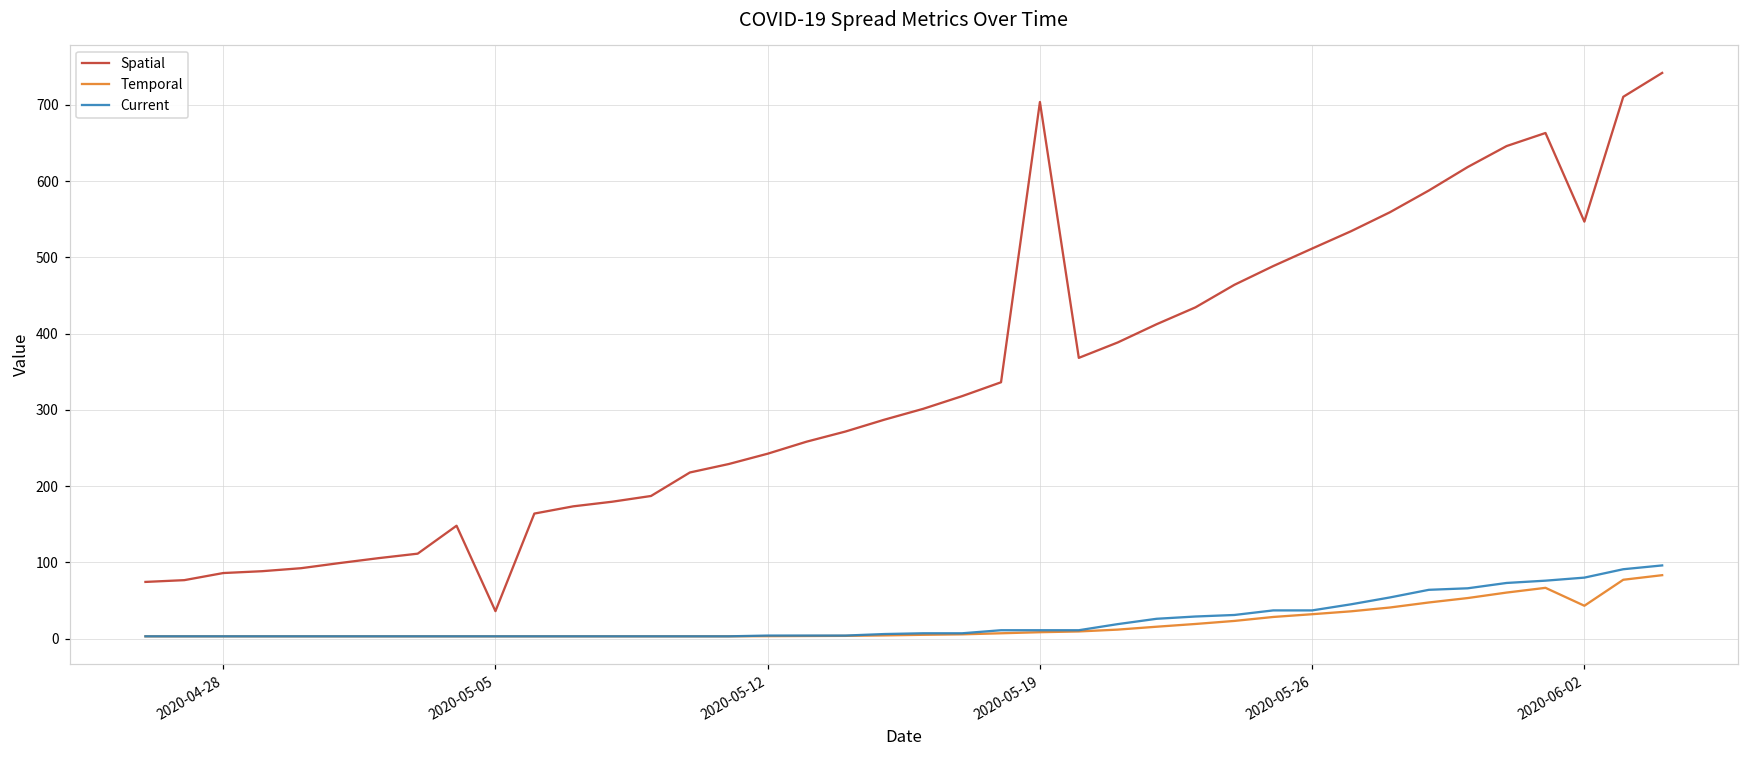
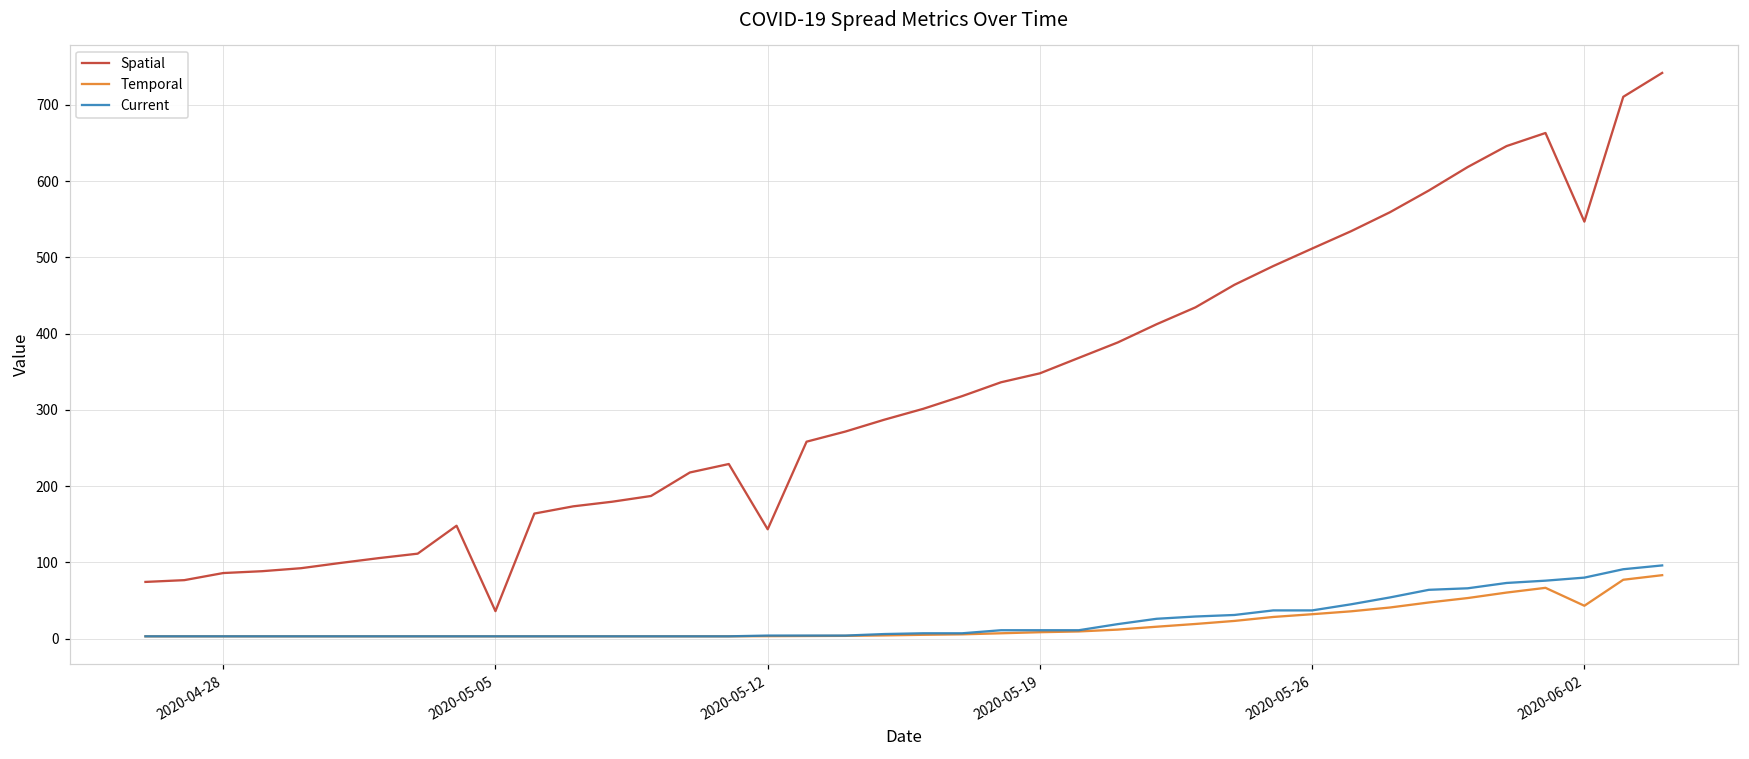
Spatial, 2020-05-12: 240 -> 140
Spatial, 2020-05-19: 700 -> 350
